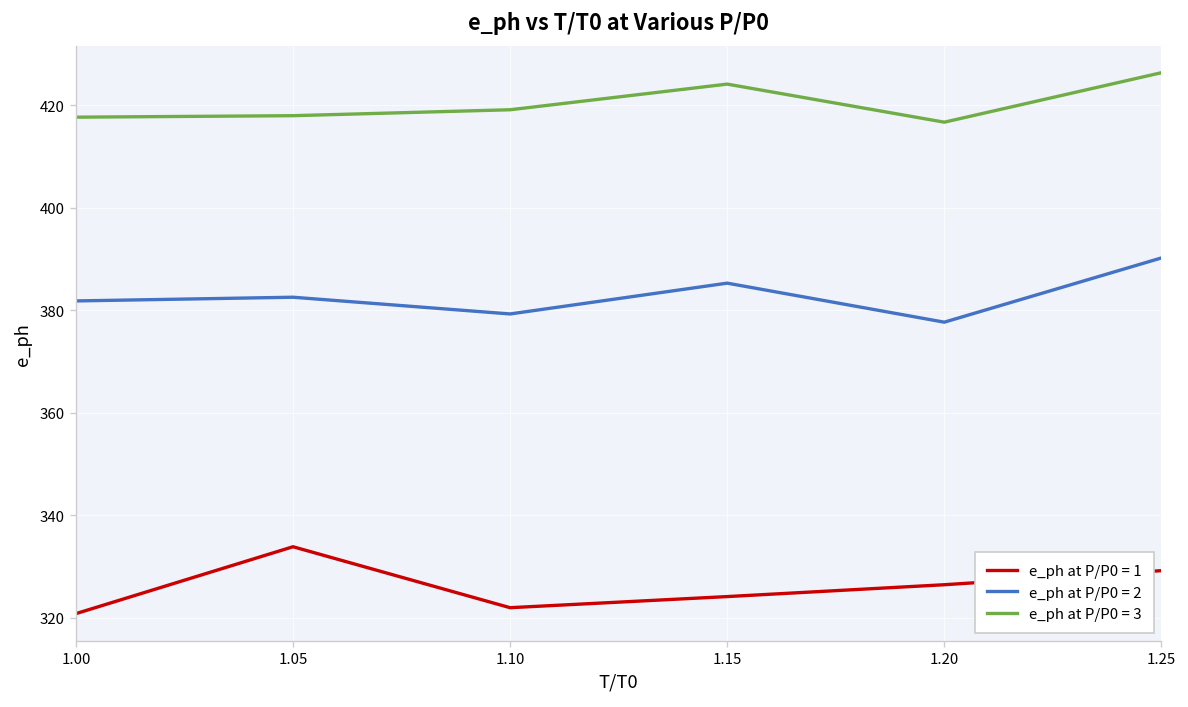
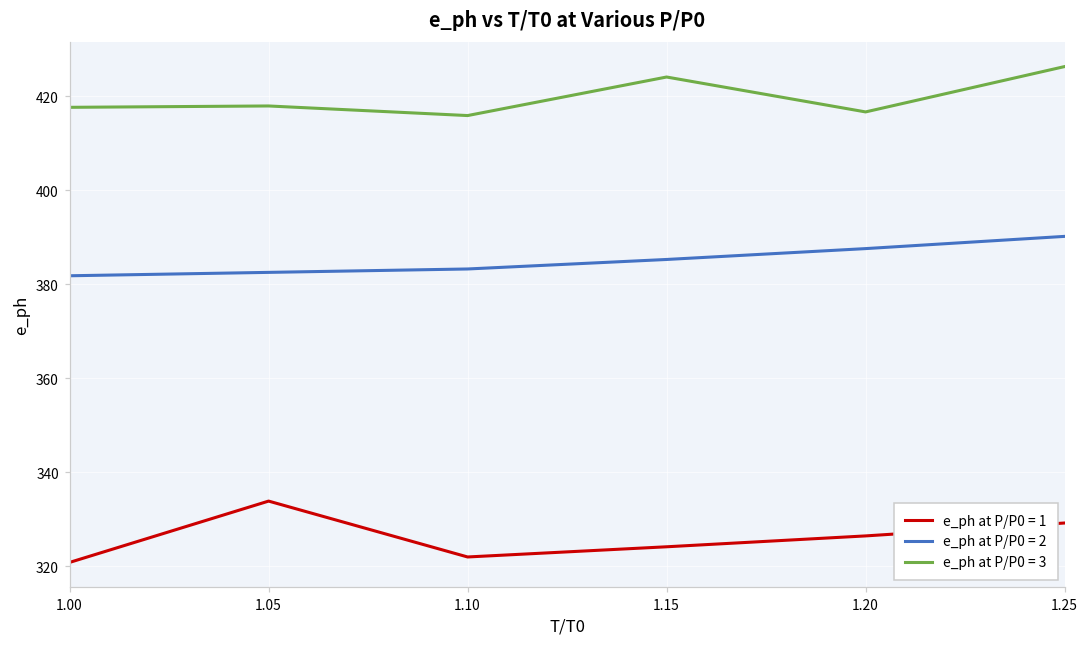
e_ph at P/P0 = 2, 1.10: 379 -> 383
e_ph at P/P0 = 3, 1.10: 419 -> 416
e_ph at P/P0 = 2, 1.20: 378 -> 388
